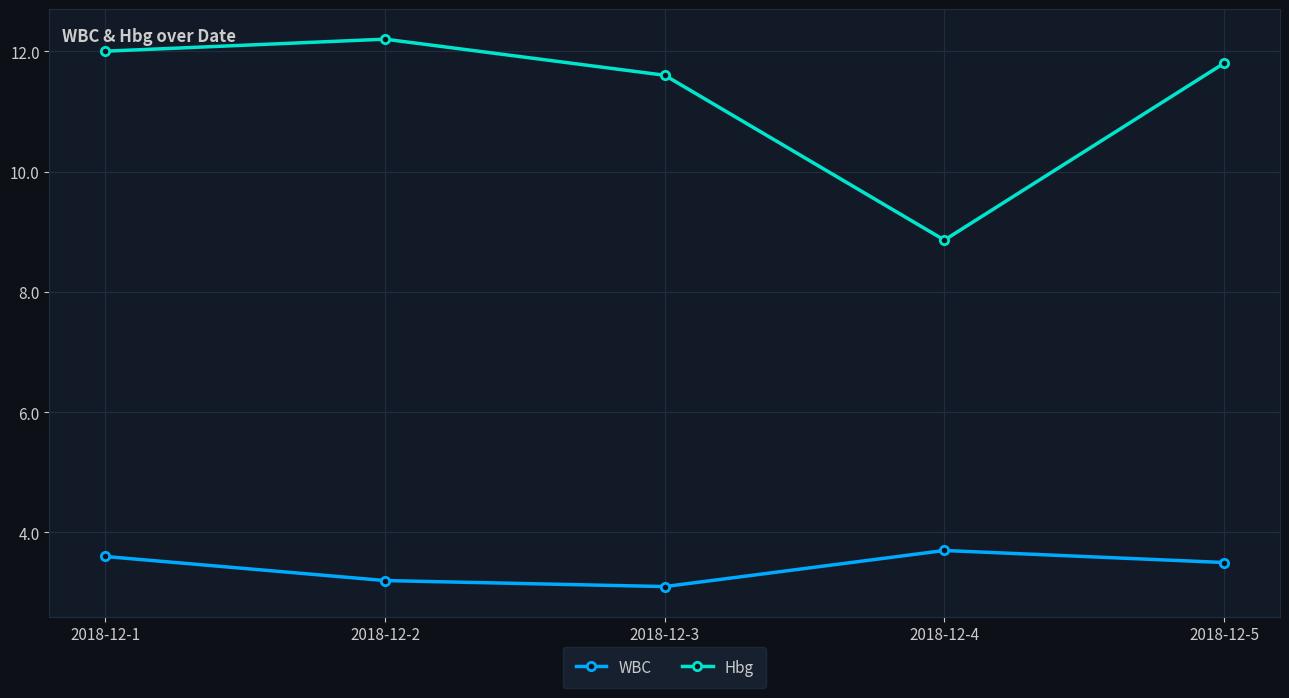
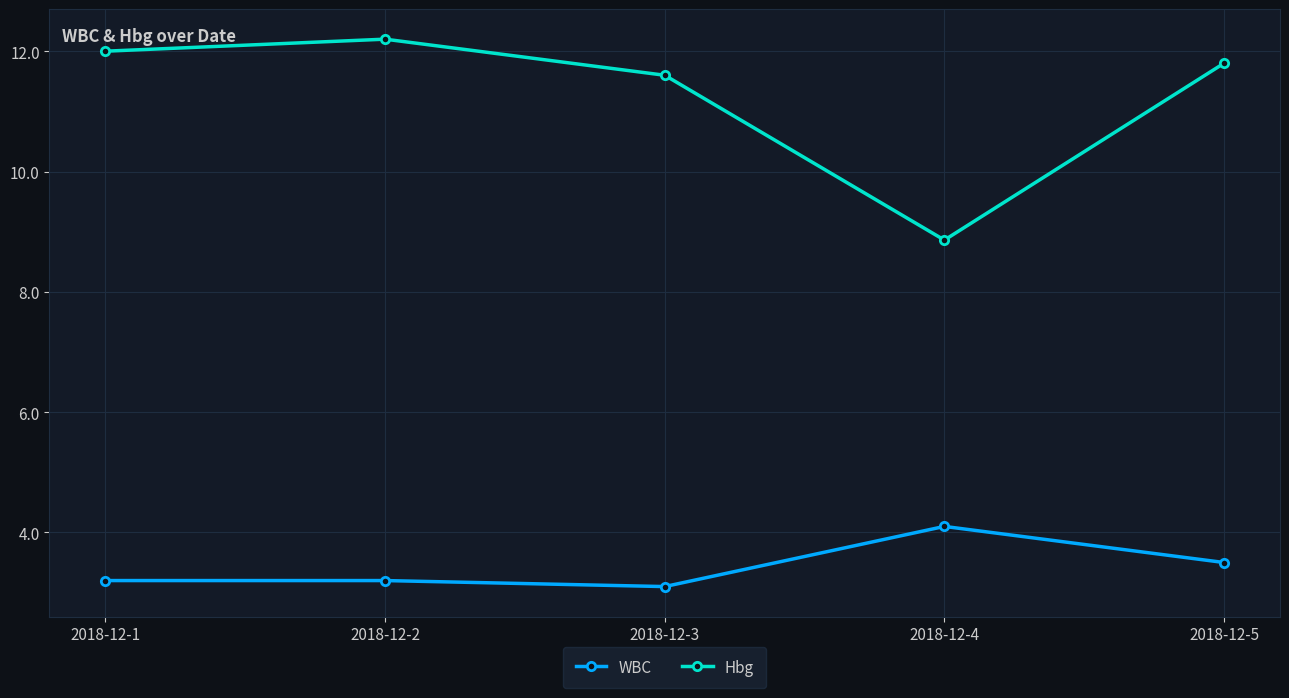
WBC, 2018-12-1: 3.6 -> 3.2
WBC, 2018-12-4: 3.7 -> 4.1
